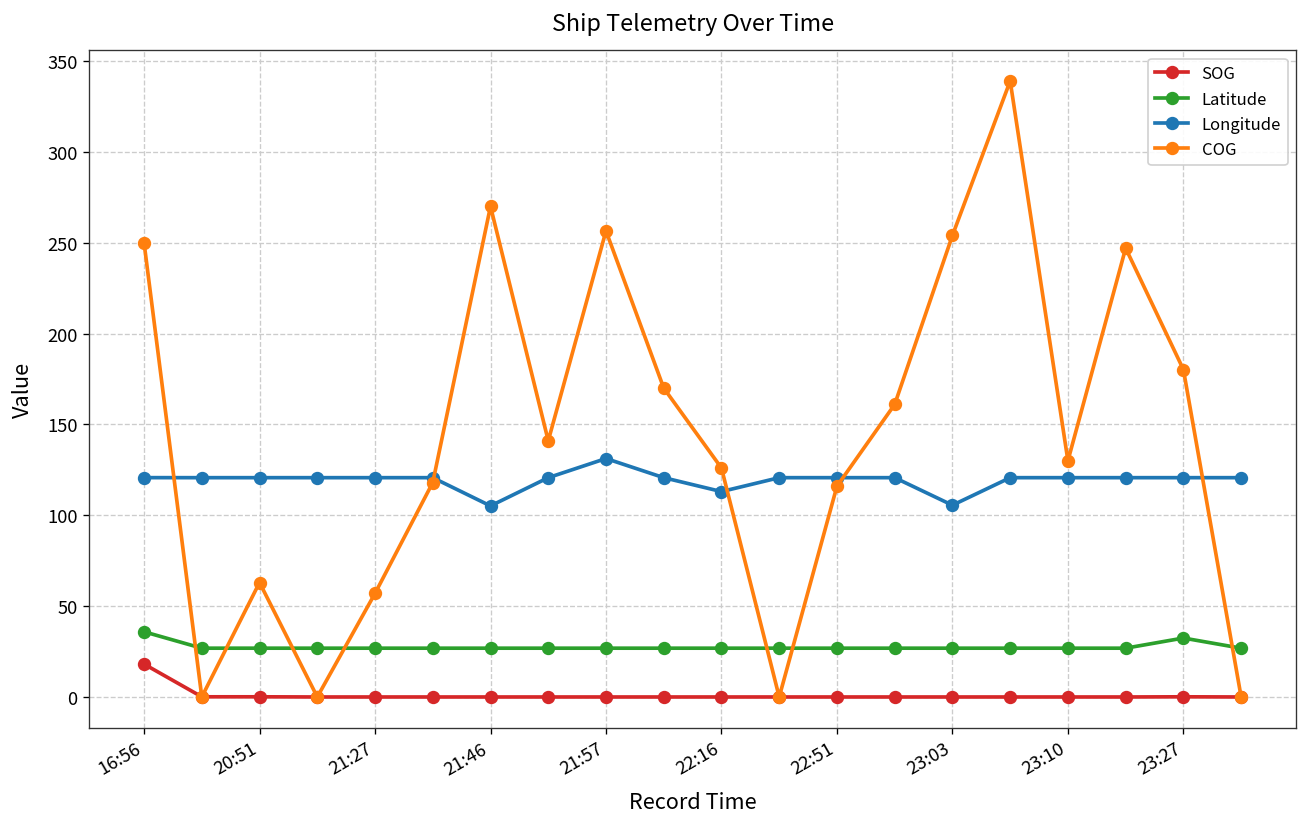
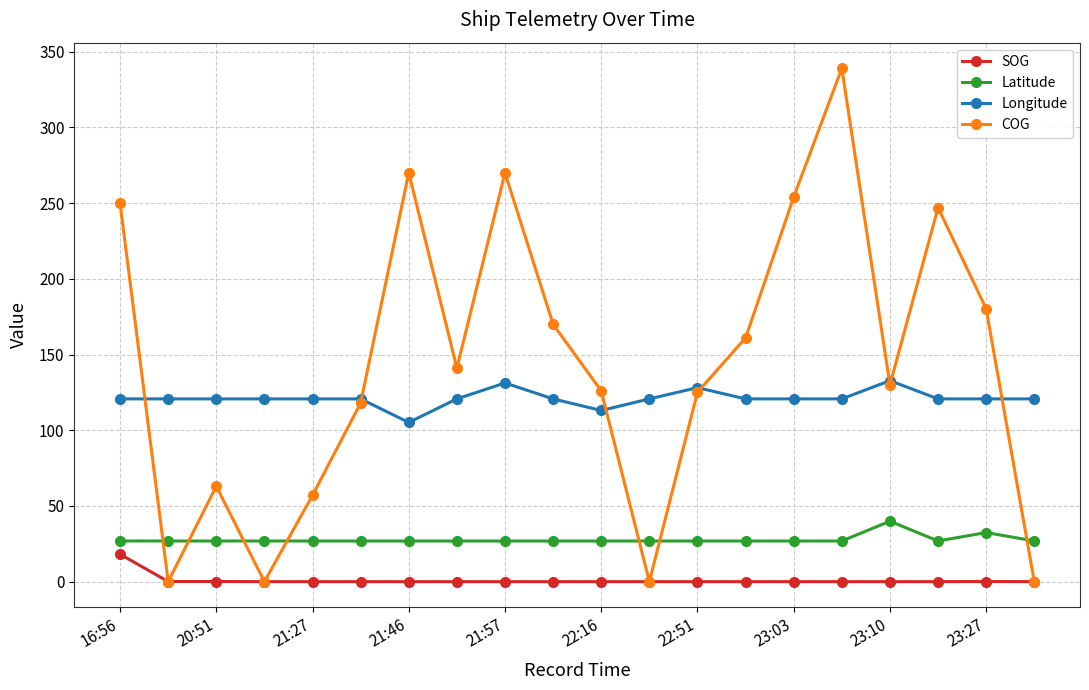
Latitude, 16:56: 36 -> 27
COG, 21:57: 257 -> 270
Longitude, 22:51: 121 -> 128
COG, 22:51: 116 -> 125
Longitude, 23:03: 106 -> 121
Latitude, 23:10: 27 -> 40
Longitude, 23:10: 121 -> 133
